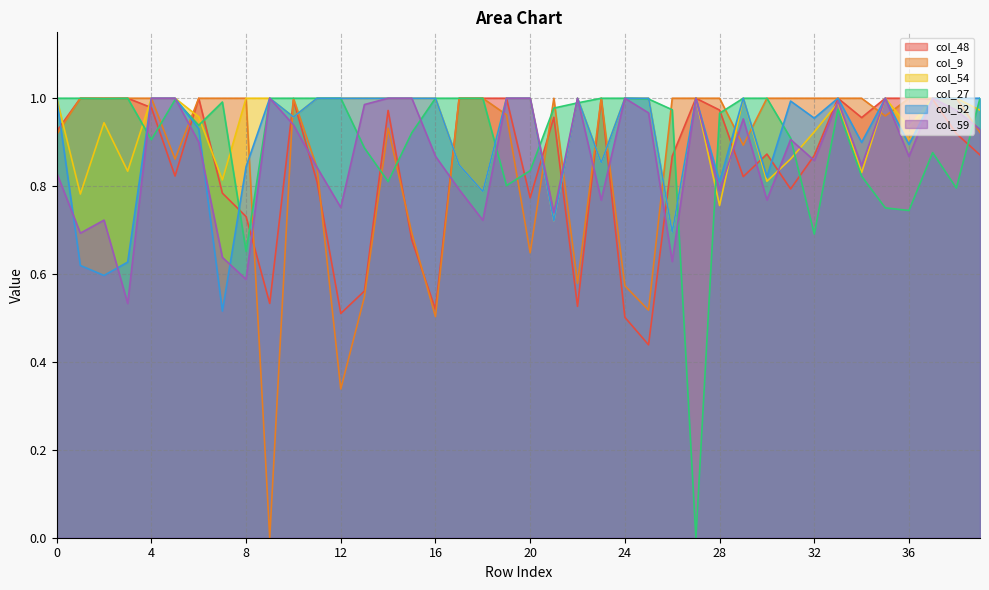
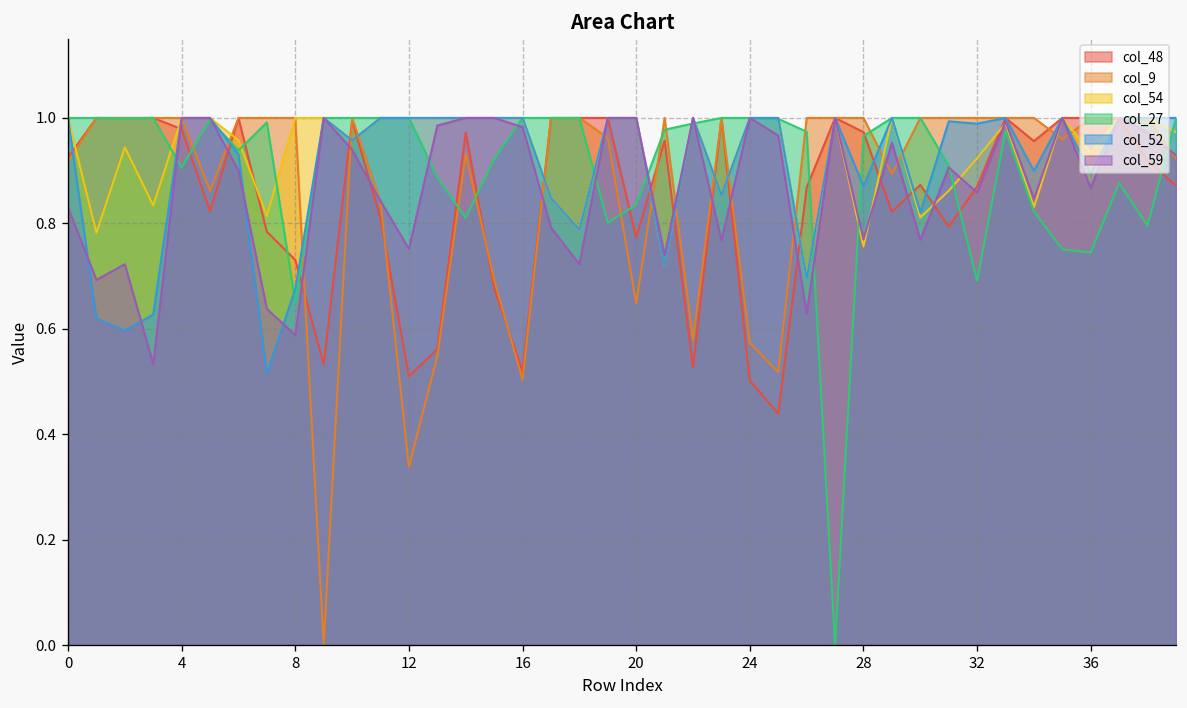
col_52, 8: 0.84 -> 0.68
col_59, 16: 0.87 -> 0.98
col_52, 28: 0.81 -> 0.87
col_59, 28: 0.79 -> 0.77
col_52, 32: 0.95 -> 0.99
